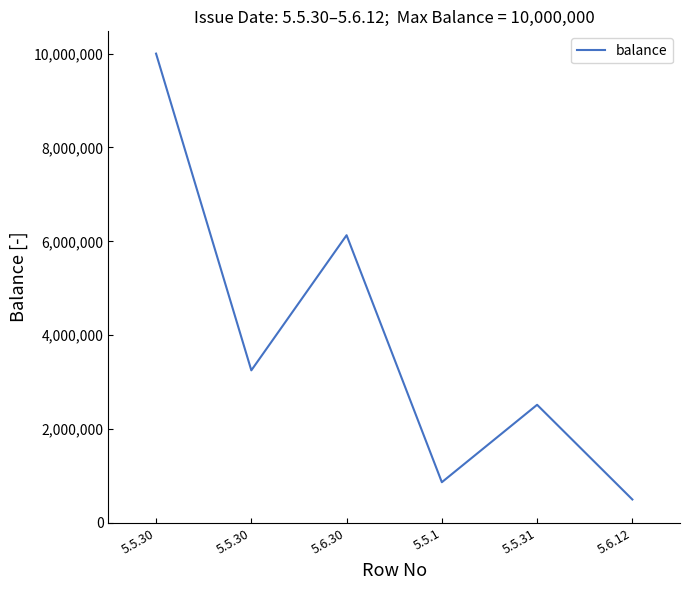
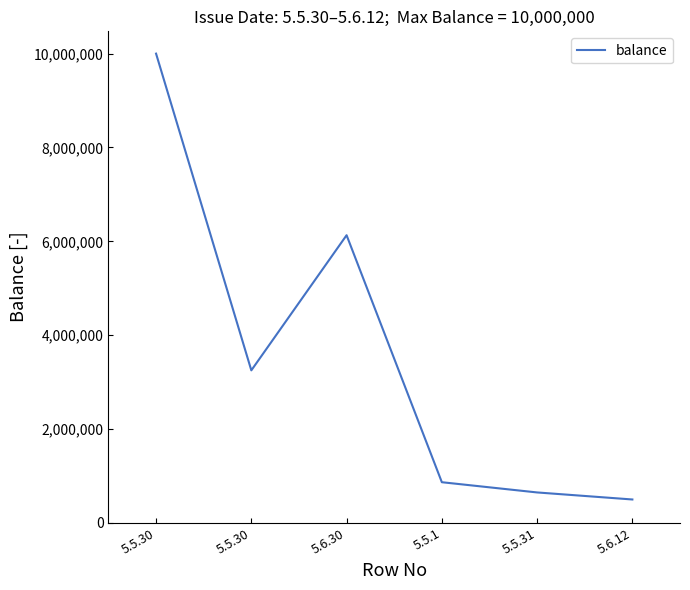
5.5.31: 2,500,000 -> 700,000
